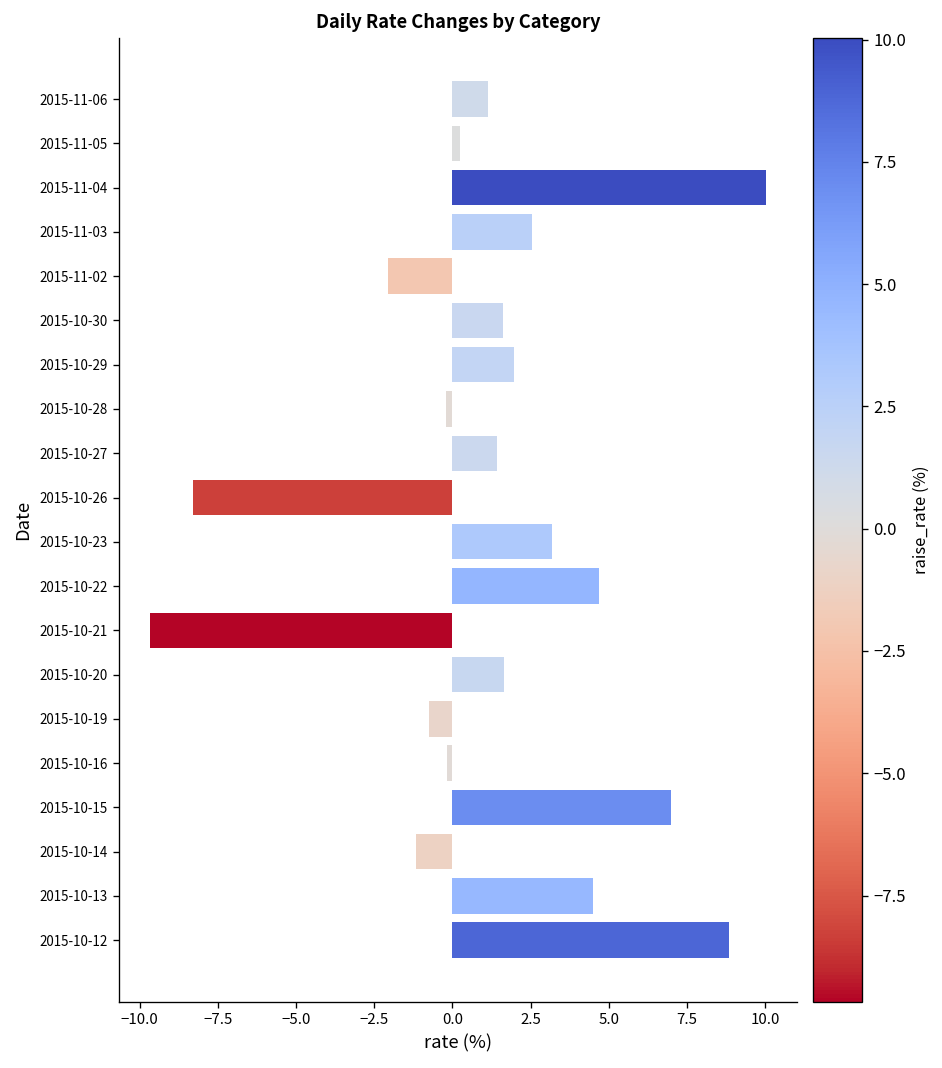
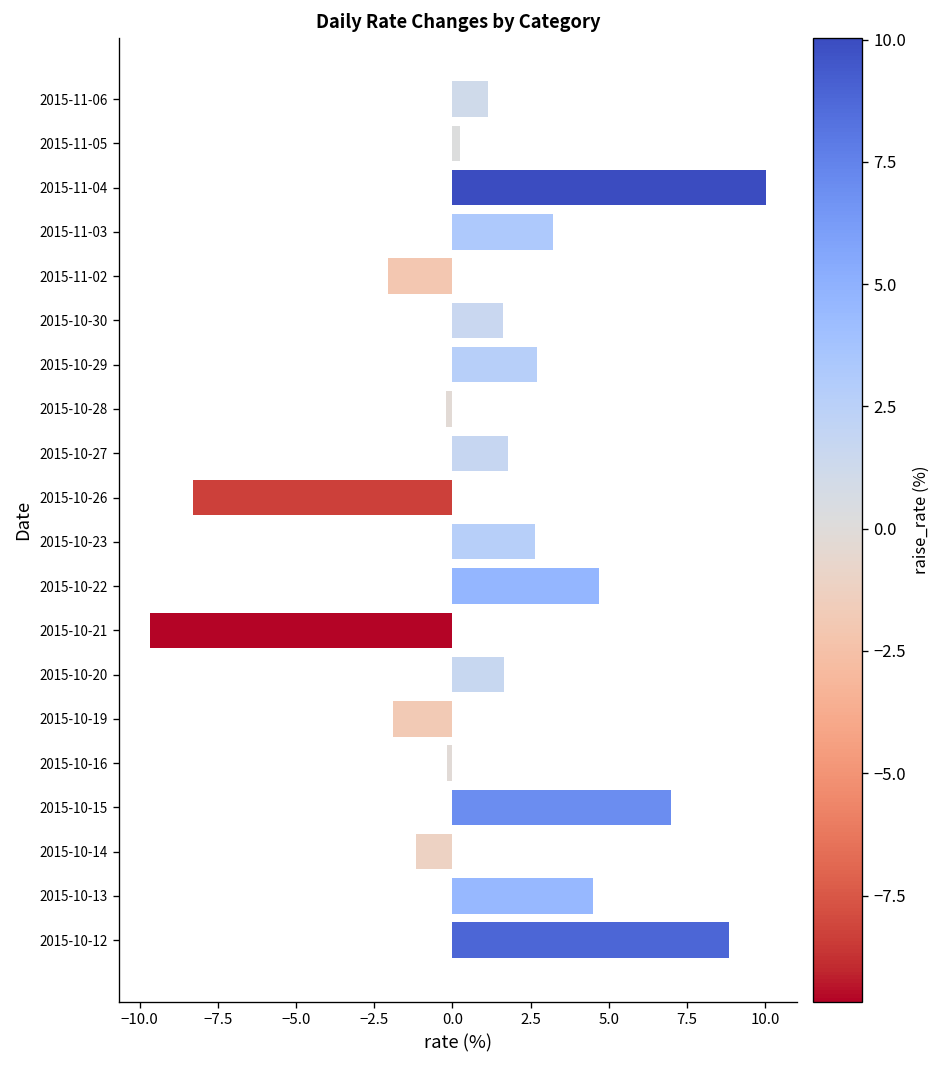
2015-11-03: 2.5 -> 3.2
2015-10-29: 2.0 -> 2.7
2015-10-27: 1.4 -> 1.8
2015-10-23: 3.2 -> 2.7
2015-10-19: -0.8 -> -1.9
